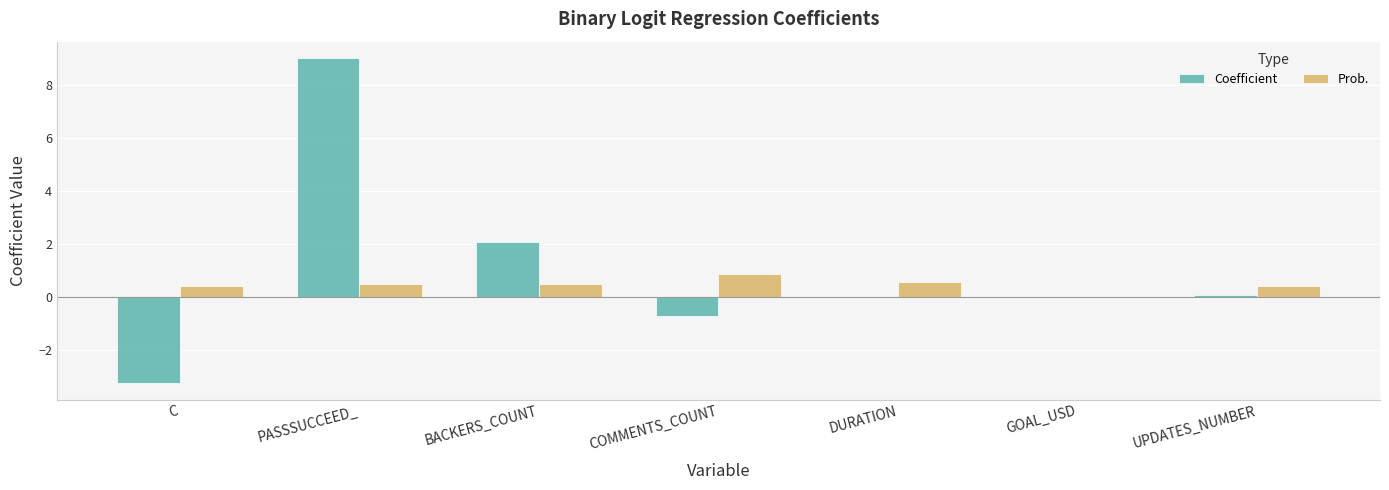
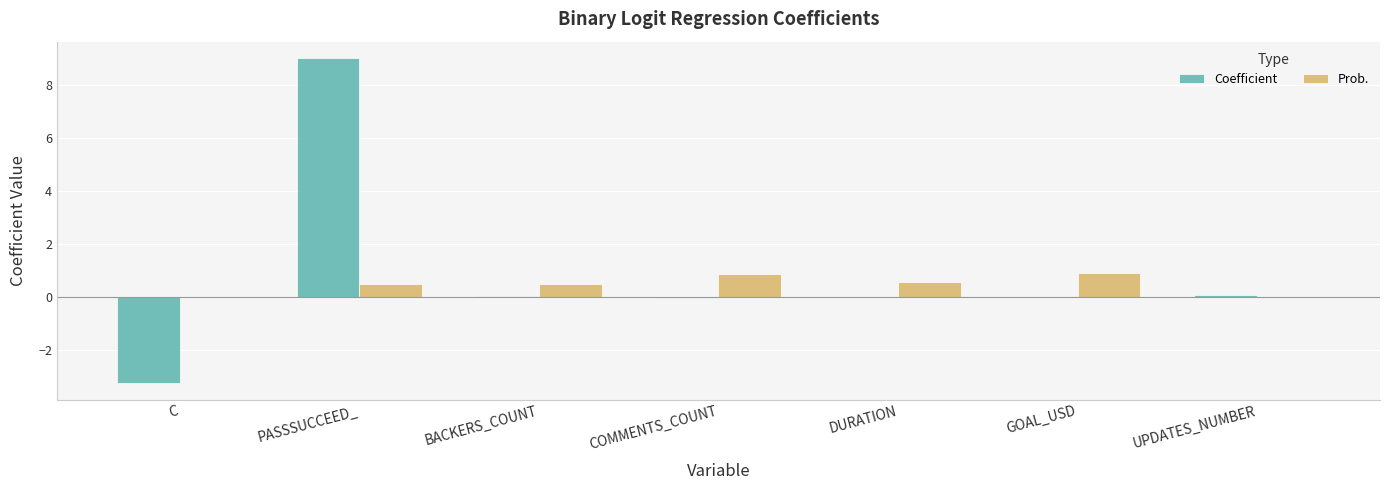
Prob., C: 0.4 -> 0.0
Coefficient, BACKERS_COUNT: 2.1 -> 0.1
Coefficient, COMMENTS_COUNT: -0.7 -> 0.0
Prob., GOAL_USD: 0.0 -> 0.9
Prob., UPDATES_NUMBER: 0.4 -> 0.0
